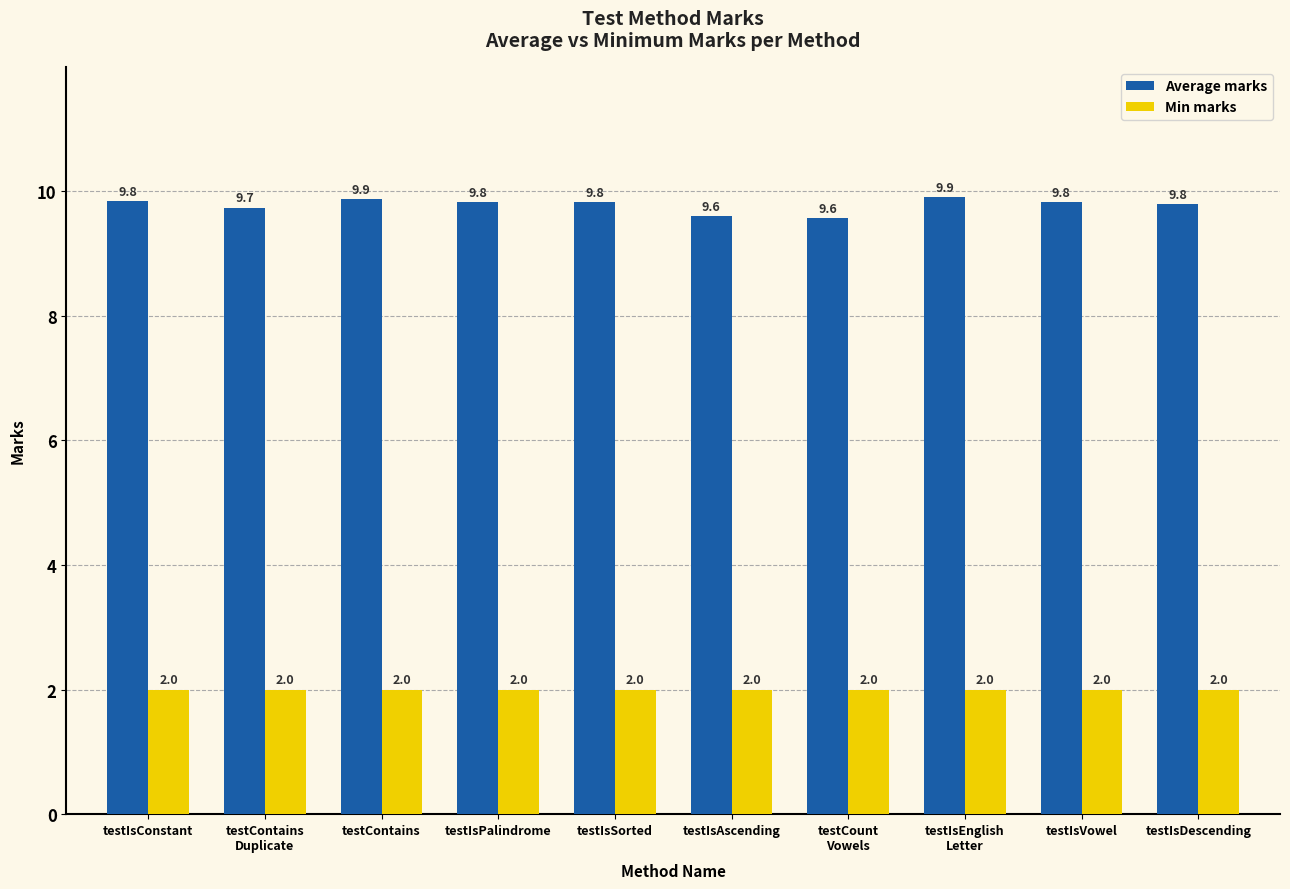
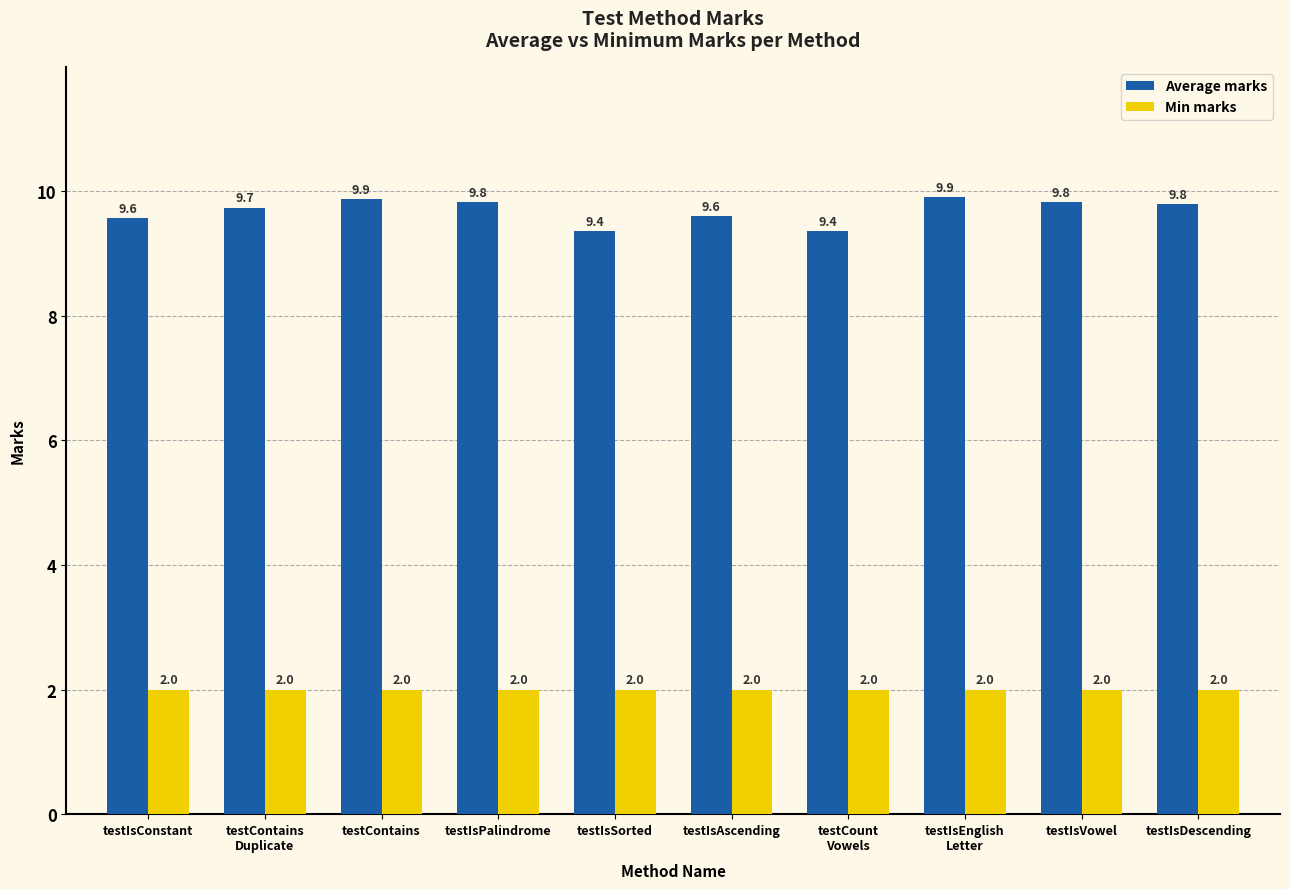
Average marks, testIsConstant: 9.8 -> 9.6
Average marks, testIsSorted: 9.8 -> 9.4
Average marks, testCount Vowels: 9.6 -> 9.4
